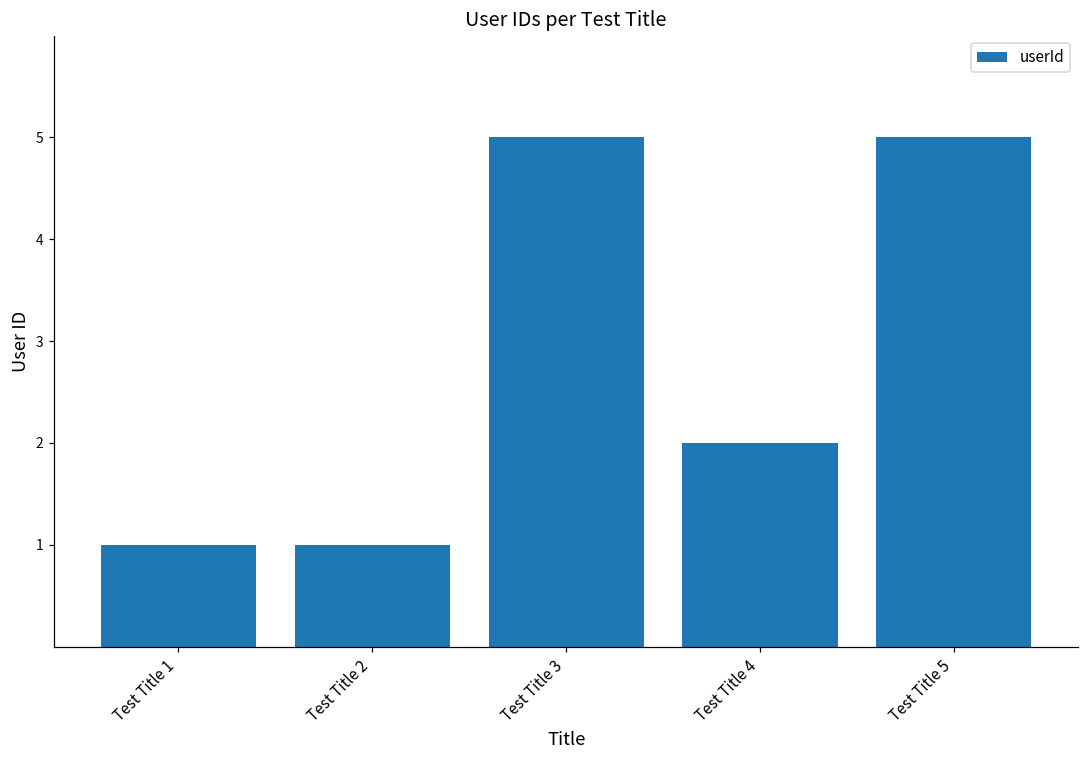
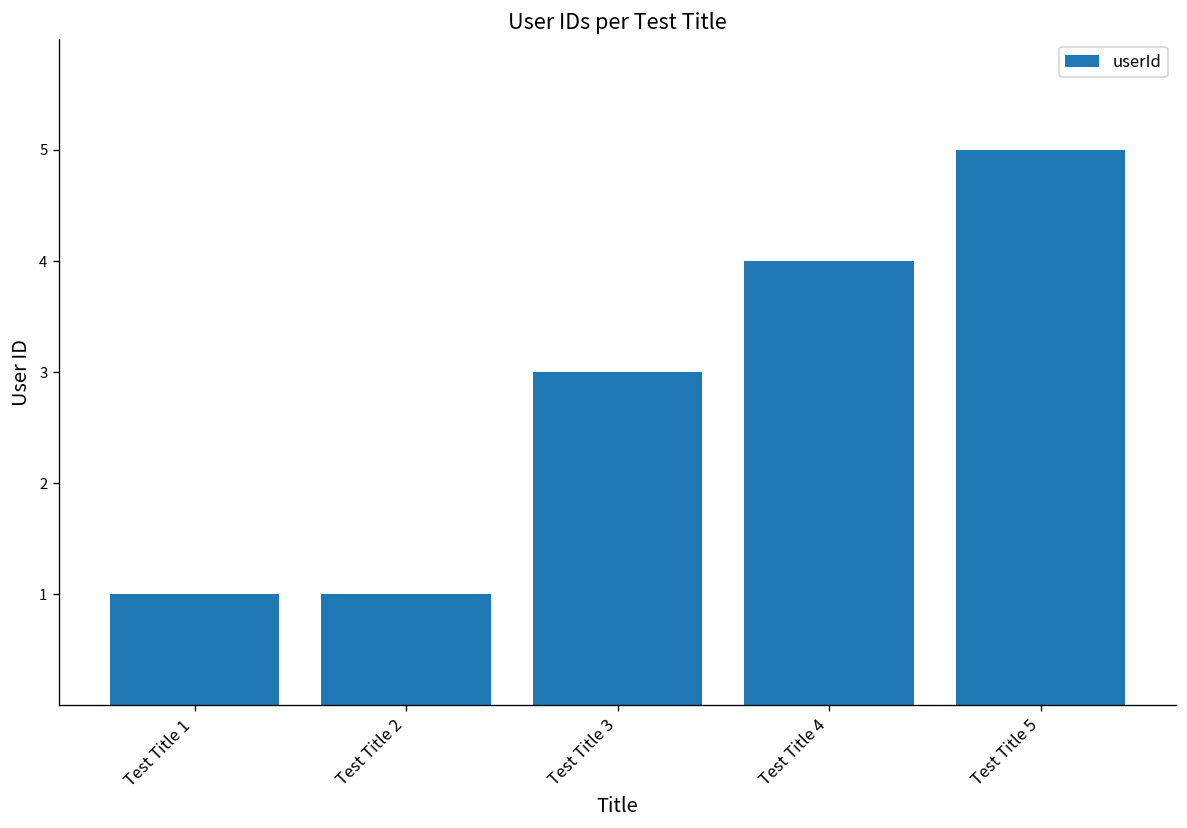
Test Title 3: 5 -> 3
Test Title 4: 2 -> 4
